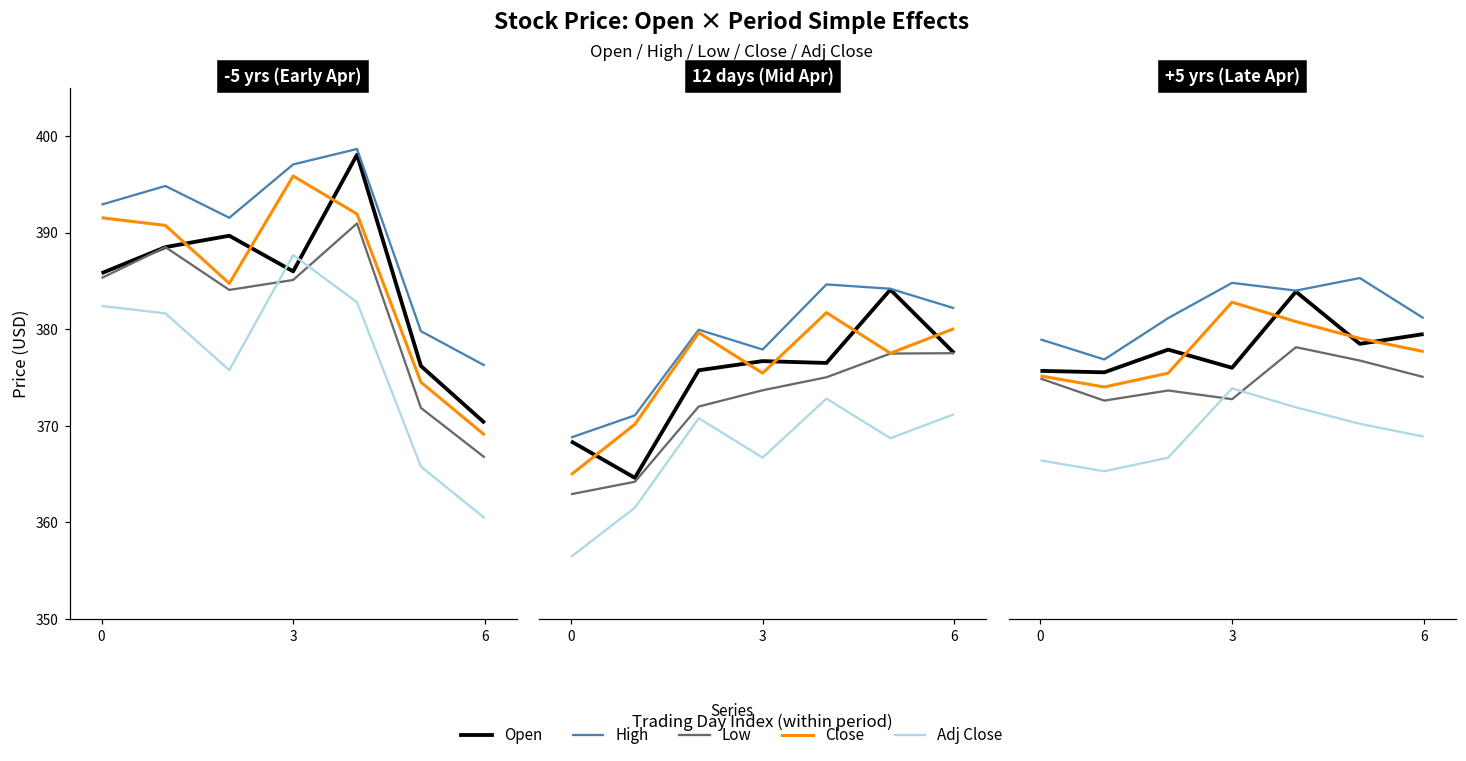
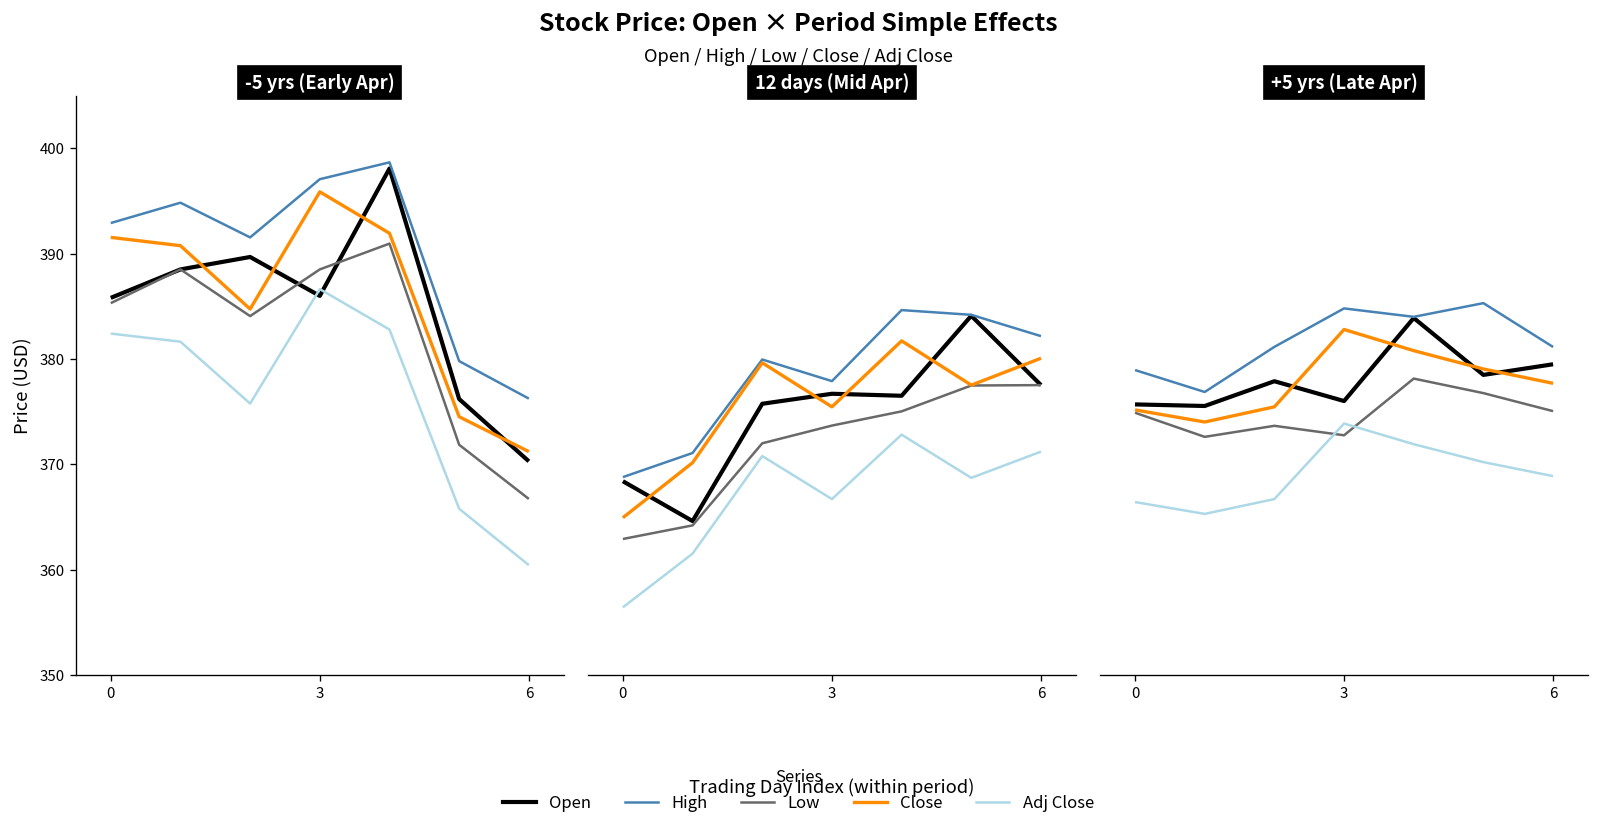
-5 yrs (Early Apr), Low, 3: 385 -> 389
-5 yrs (Early Apr), Adj Close, 3: 388 -> 387
-5 yrs (Early Apr), Close, 6: 369 -> 371
